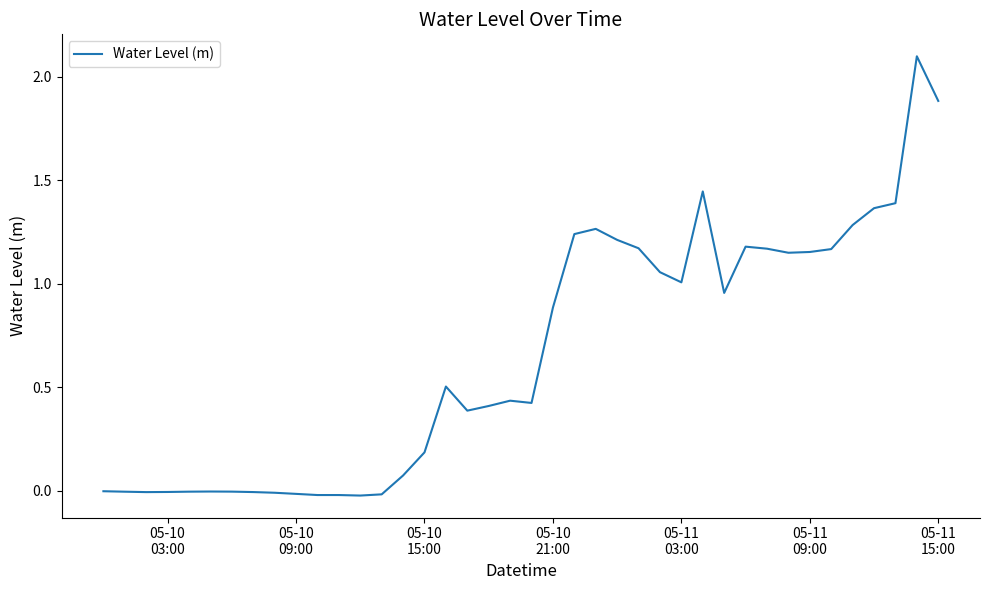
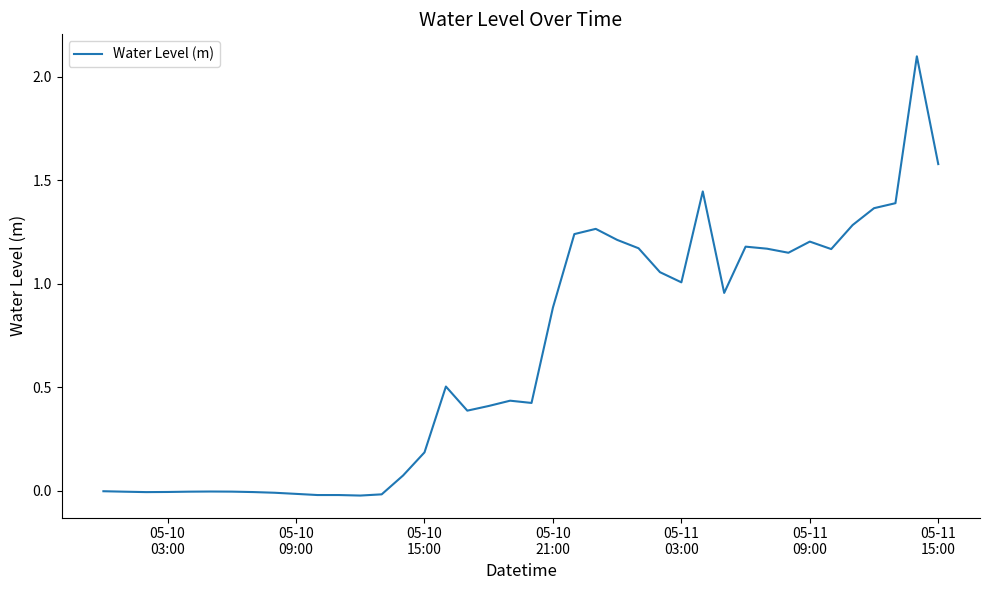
05-11 09:00: 1.15 -> 1.20
05-11 15:00: 1.88 -> 1.58
